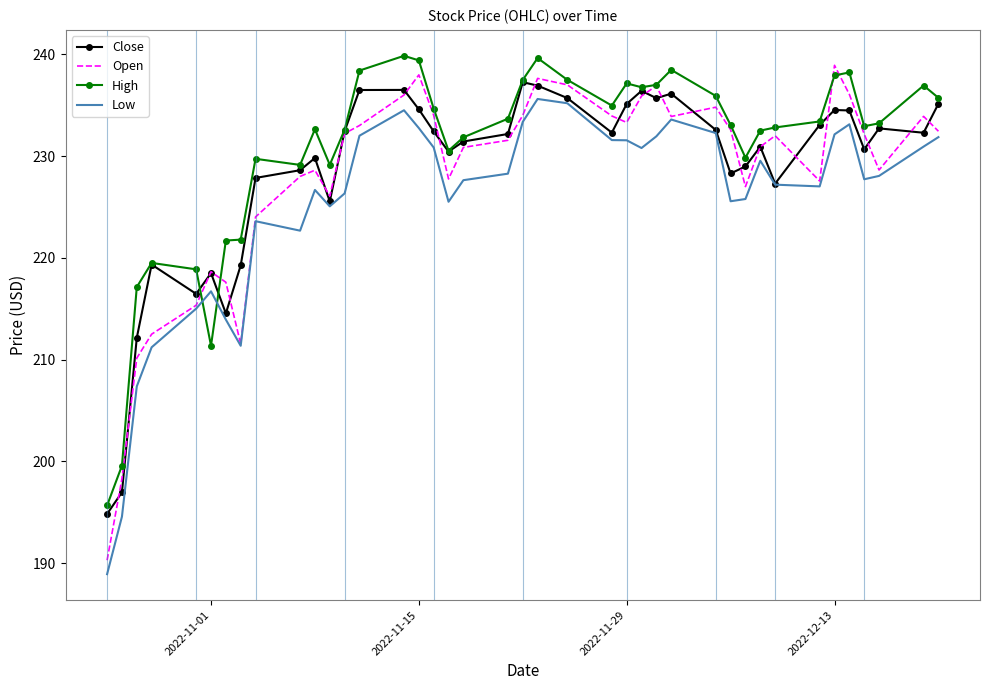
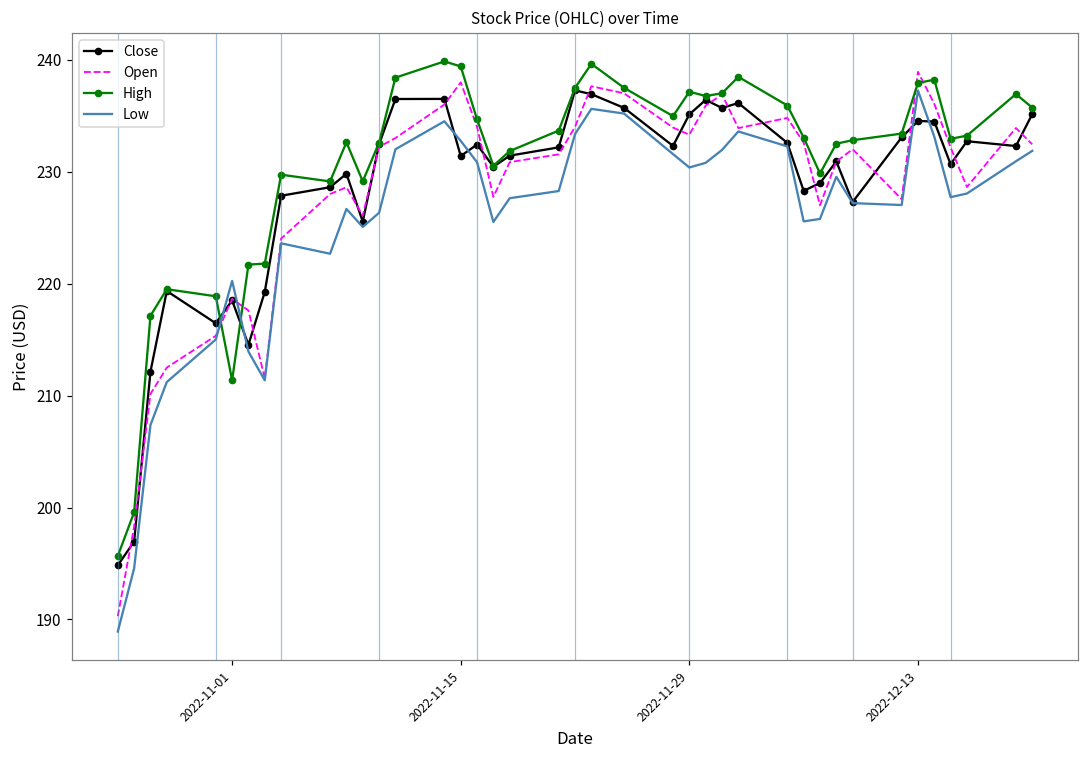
Low, 2022-11-01: 216.7 -> 220.2
Close, 2022-11-15: 234.6 -> 231.4
Low, 2022-11-29: 231.6 -> 230.4
Low, 2022-12-13: 232.1 -> 237.2
